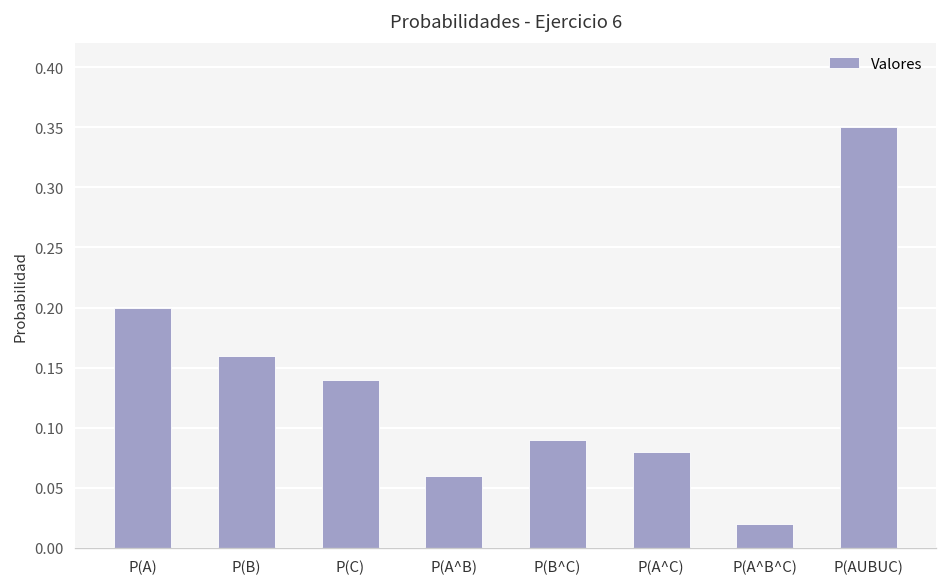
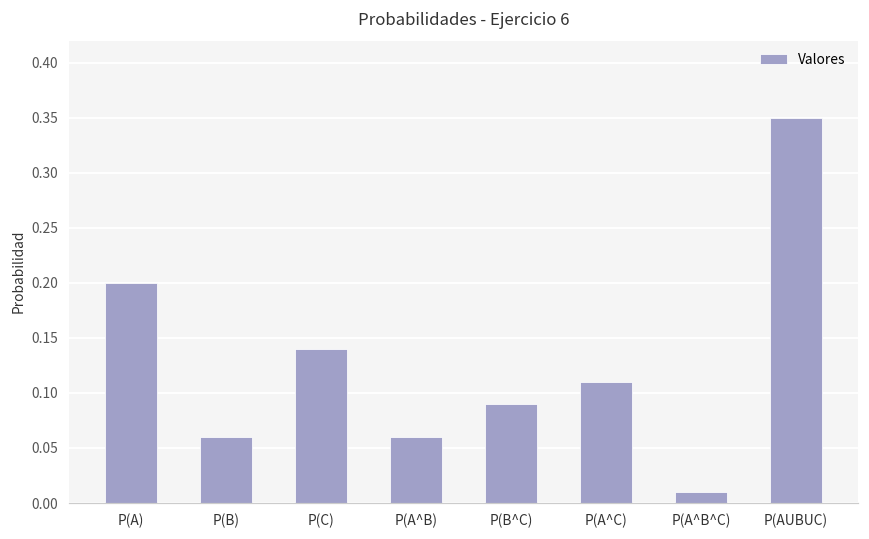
P(B): 0.16 -> 0.06
P(A^C): 0.08 -> 0.11
P(A^B^C): 0.02 -> 0.01
